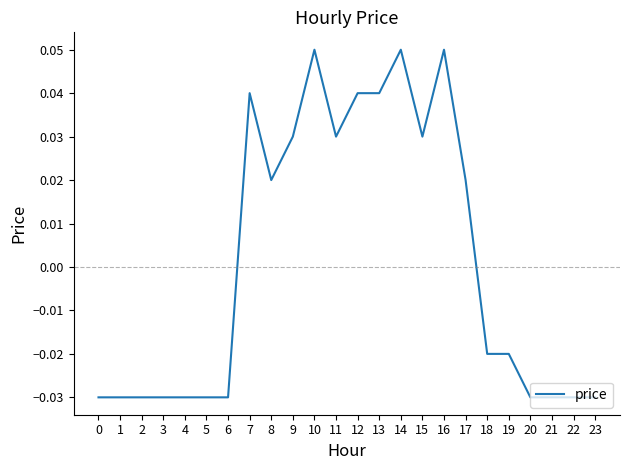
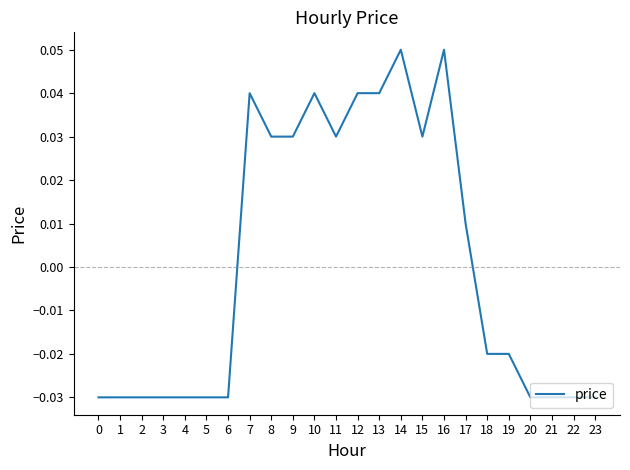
8: 0.02 -> 0.03
10: 0.05 -> 0.04
17: 0.02 -> 0.01
